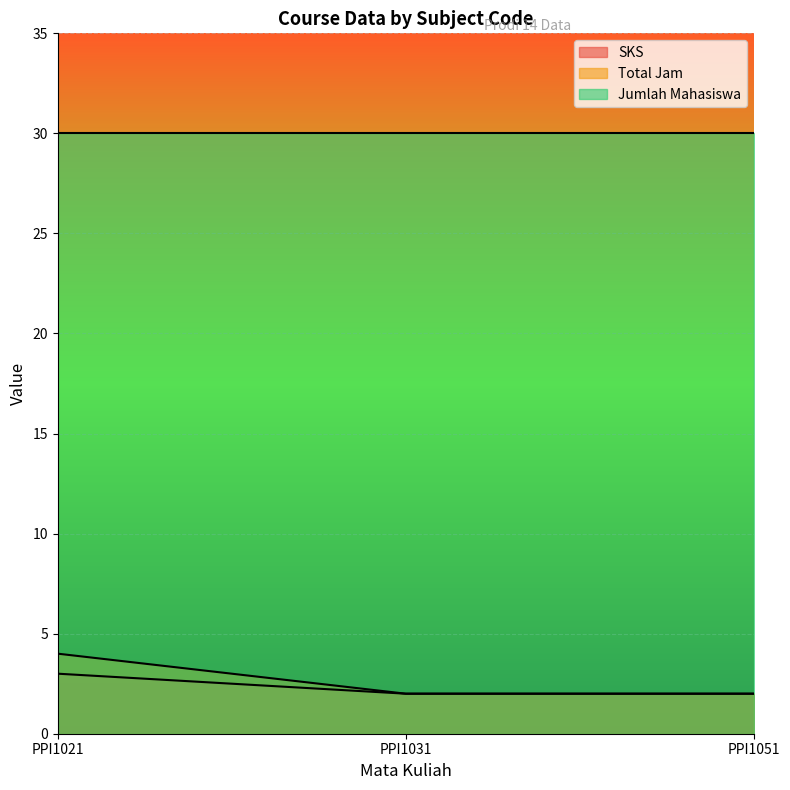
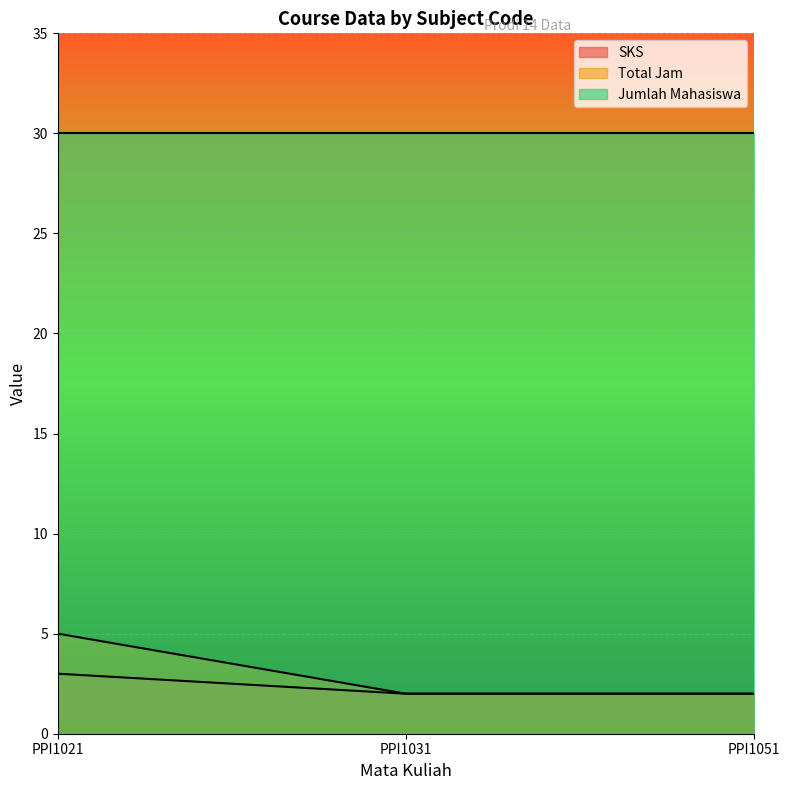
Total Jam, PPI1021: 4 -> 5
